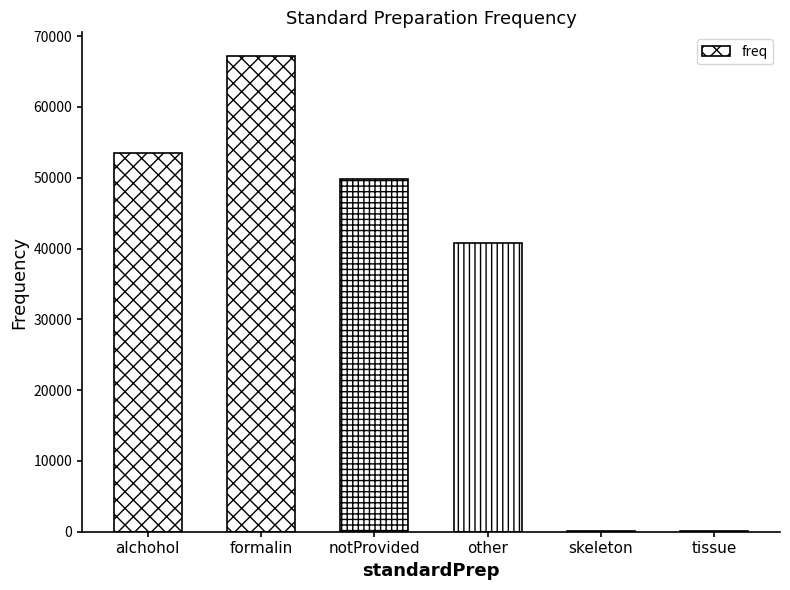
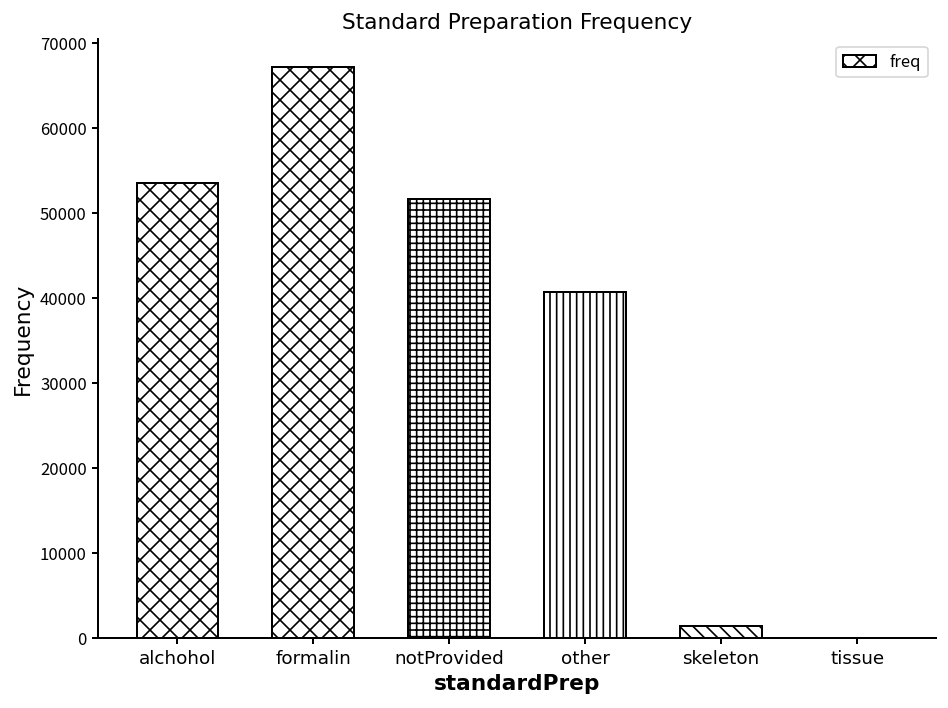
notProvided: 50000 -> 52000
skeleton: 0 -> 1000
